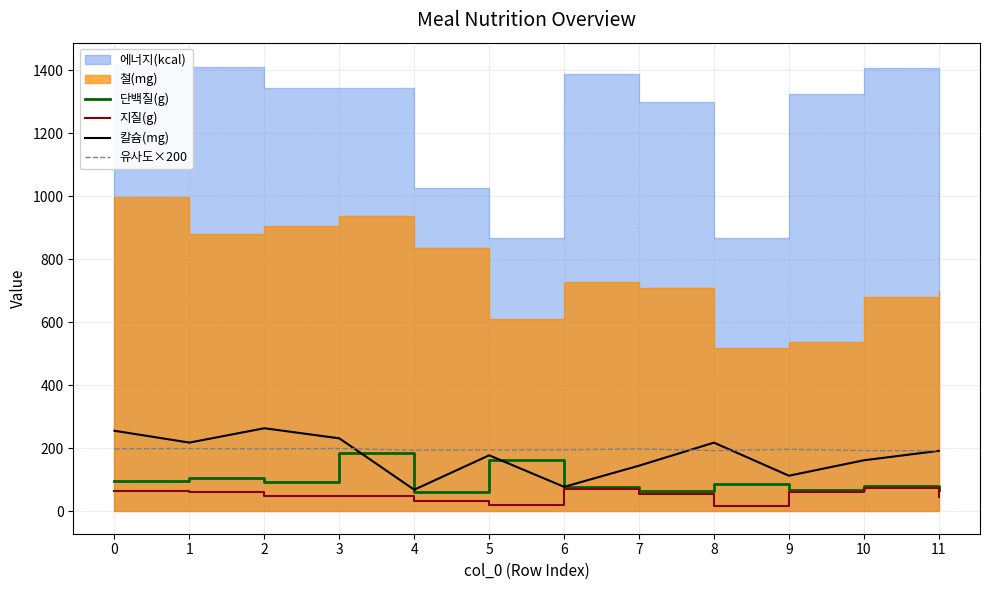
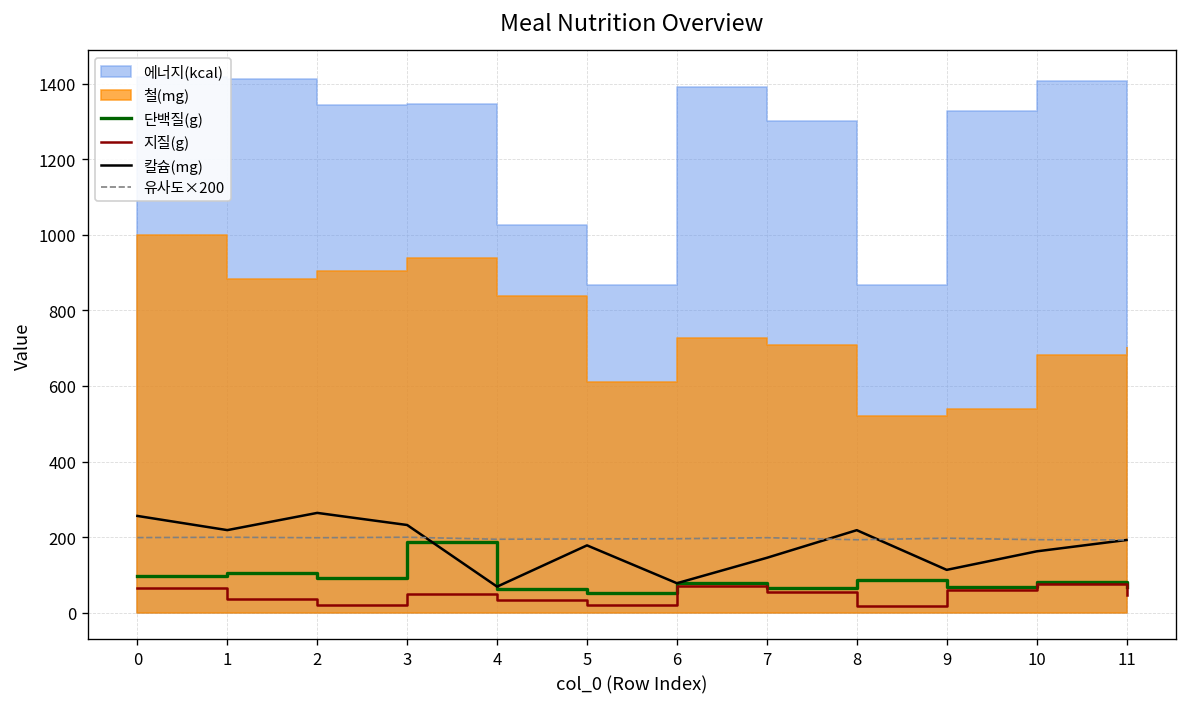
지질(g), 1: 60 -> 40
지질(g), 2: 50 -> 20
단백질(g), 5: 160 -> 50
